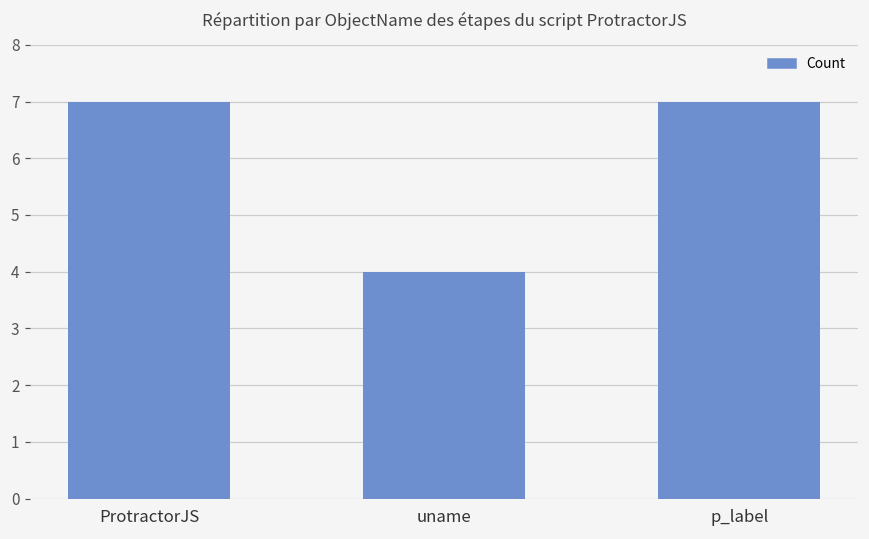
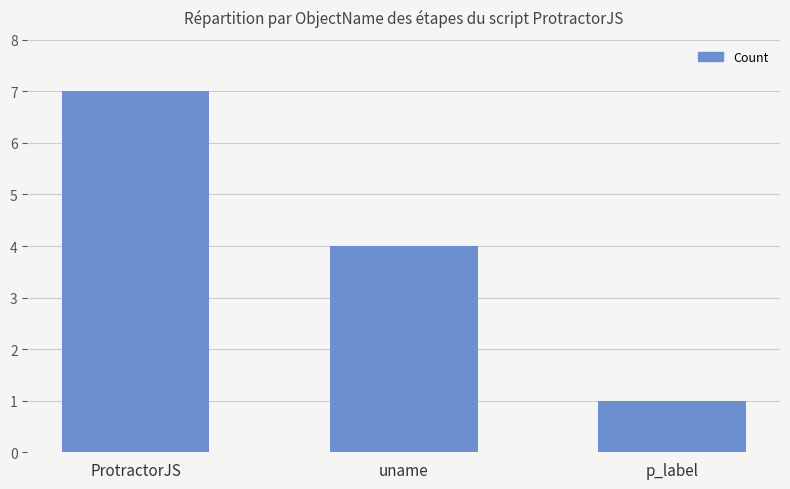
p_label: 7 -> 1
